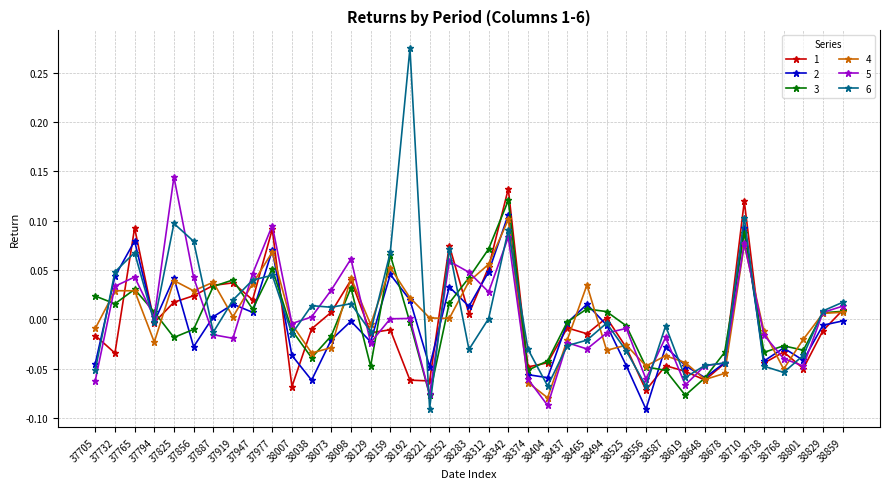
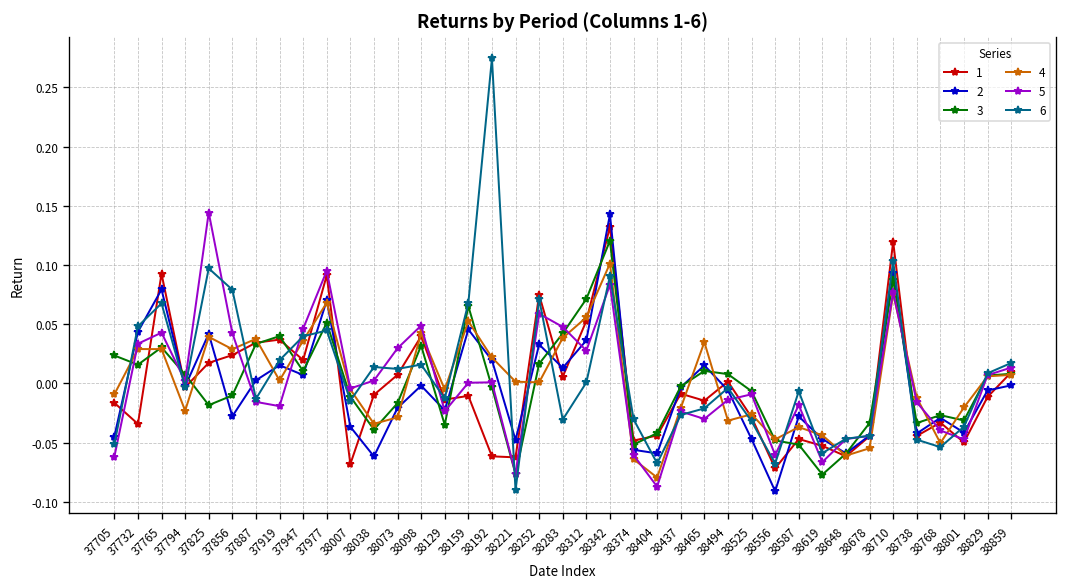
5, 38098: 0.06 -> 0.05
3, 38129: -0.05 -> -0.03
2, 38312: 0.05 -> 0.04
2, 38342: 0.11 -> 0.14
